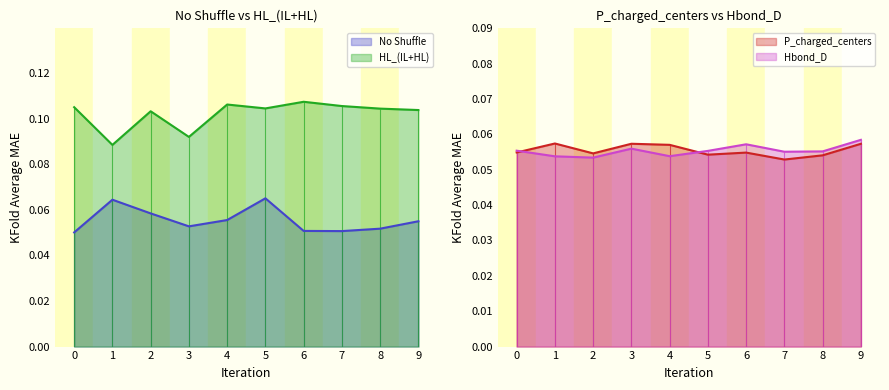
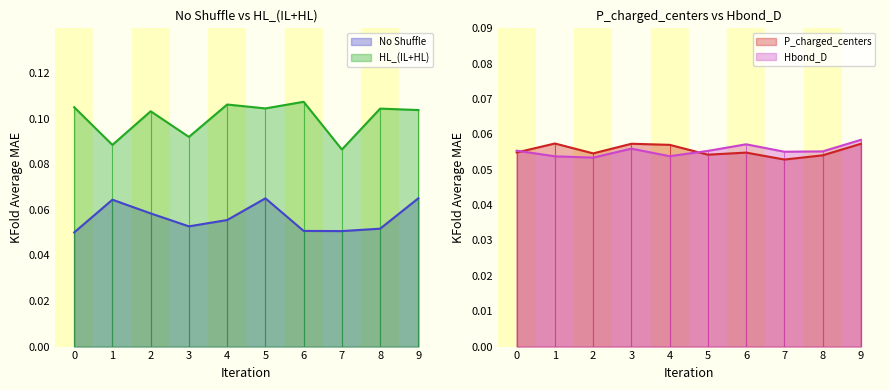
No Shuffle vs HL_(IL+HL), HL_(IL+HL), 7: 0.106 -> 0.087
No Shuffle vs HL_(IL+HL), No Shuffle, 9: 0.055 -> 0.065
